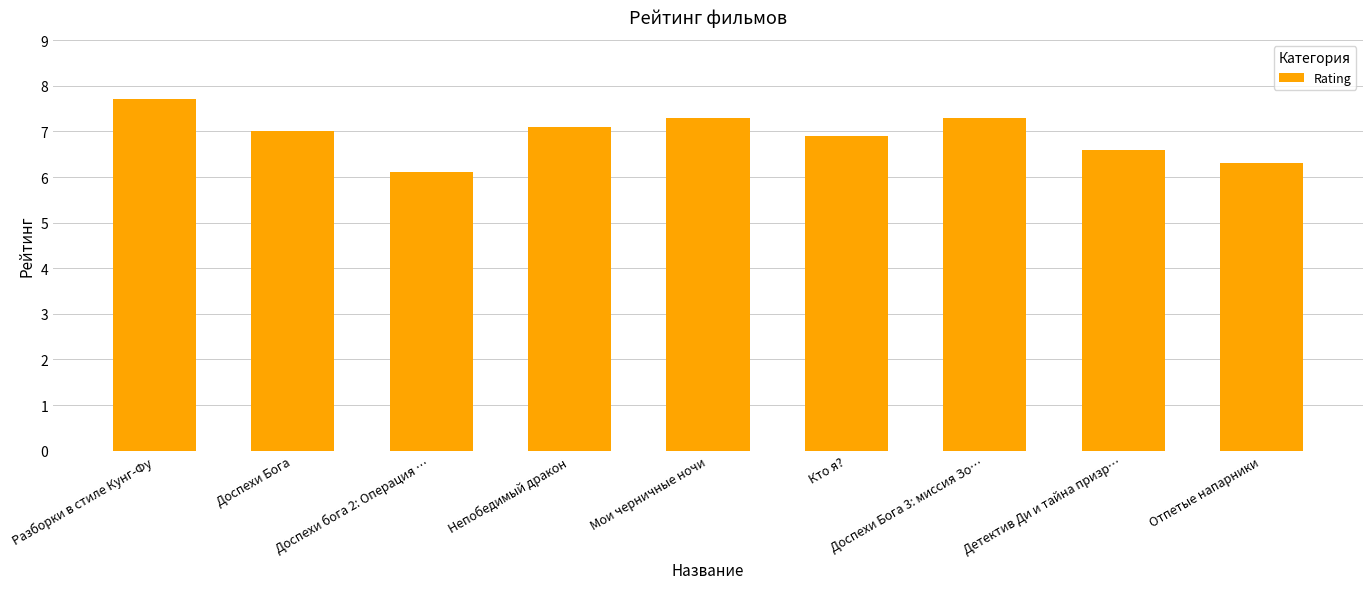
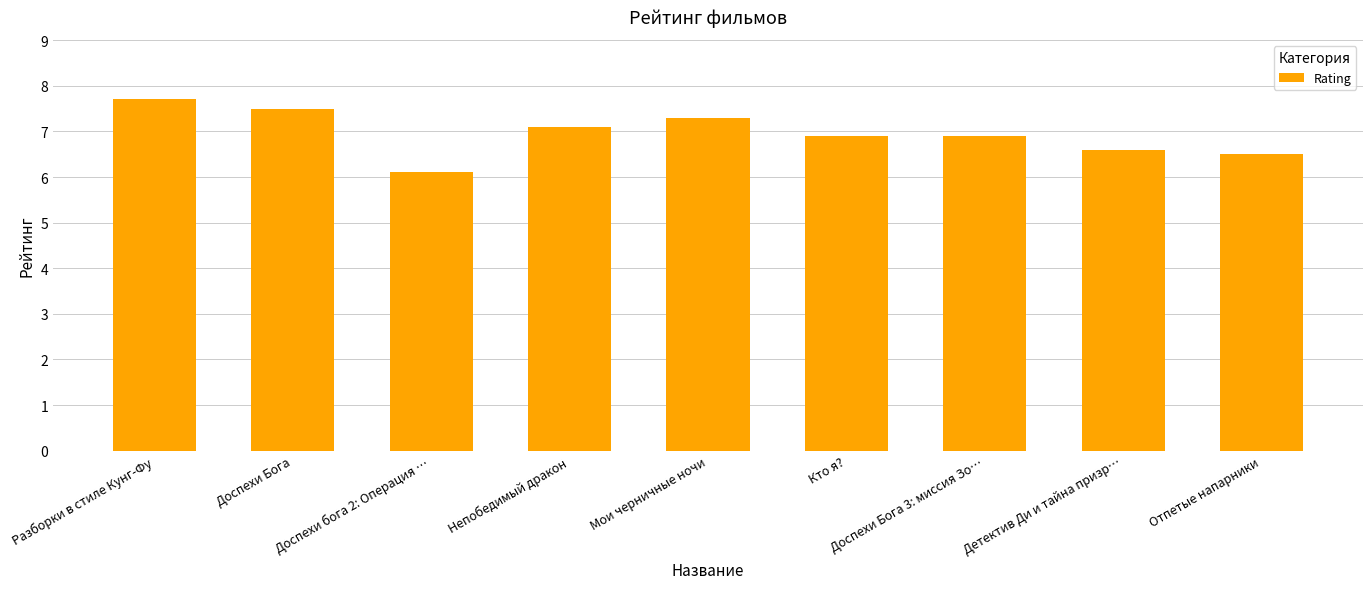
Доспехи Бога: 7.0 -> 7.5
Доспехи Бога 3: миссия Зо…: 7.3 -> 6.9
Отпетые напарники: 6.3 -> 6.5
